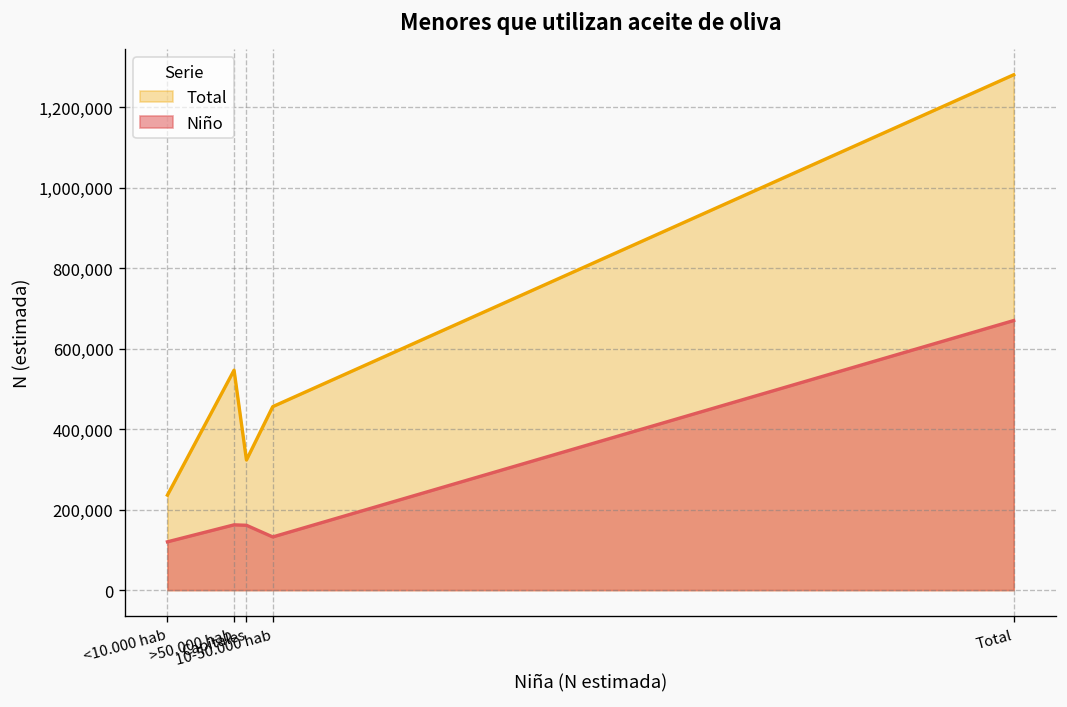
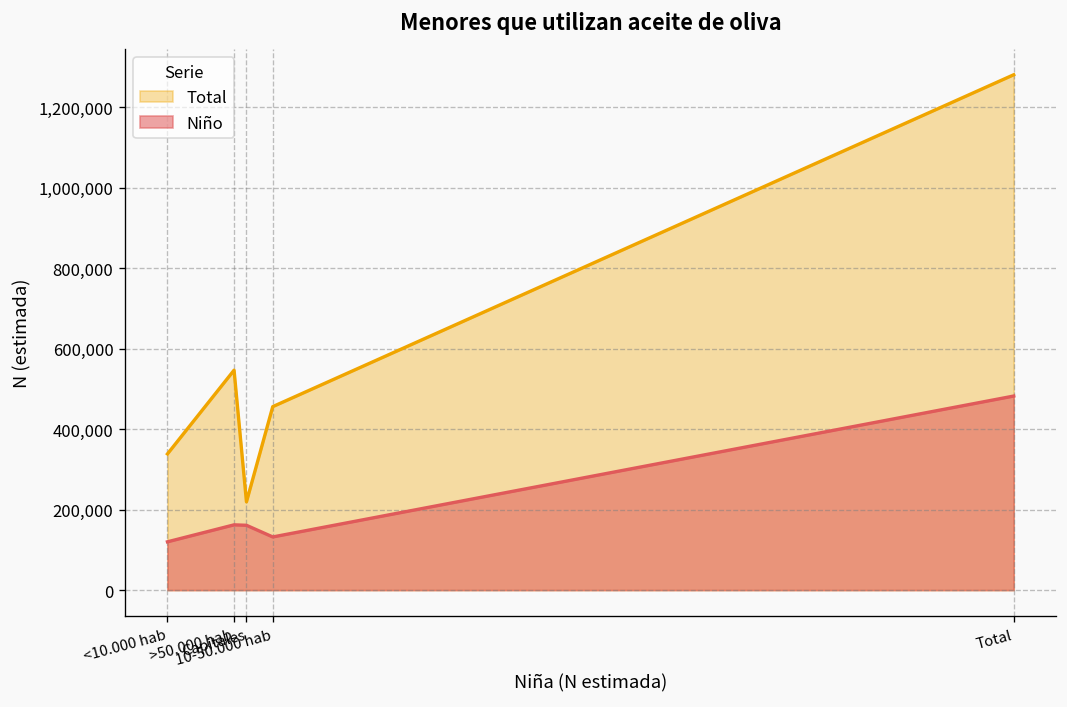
Total, <10.000 hab: 240,000 -> 340,000
Total, Capitales: 320,000 -> 220,000
Niño, Total: 670,000 -> 480,000
